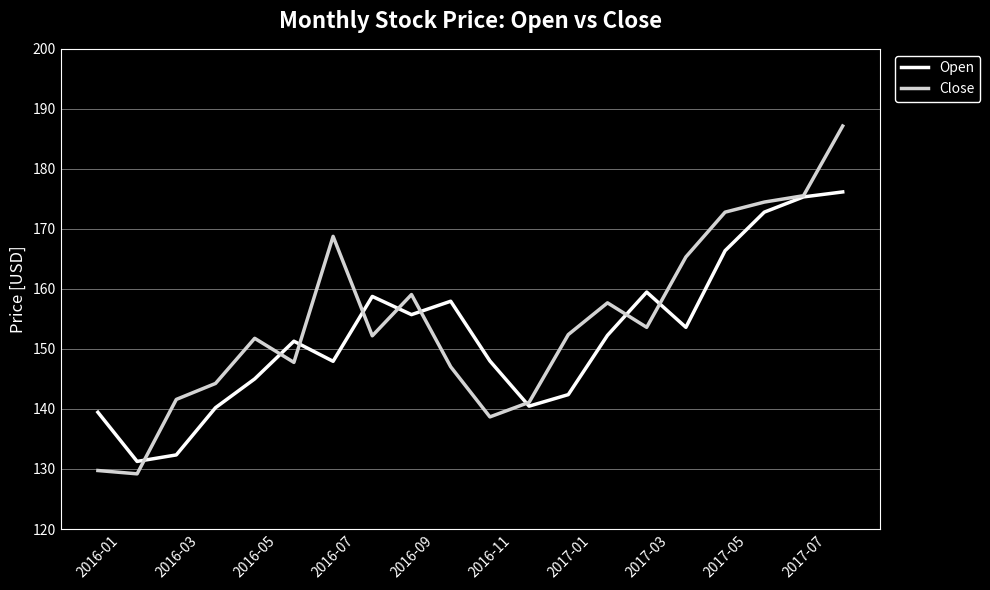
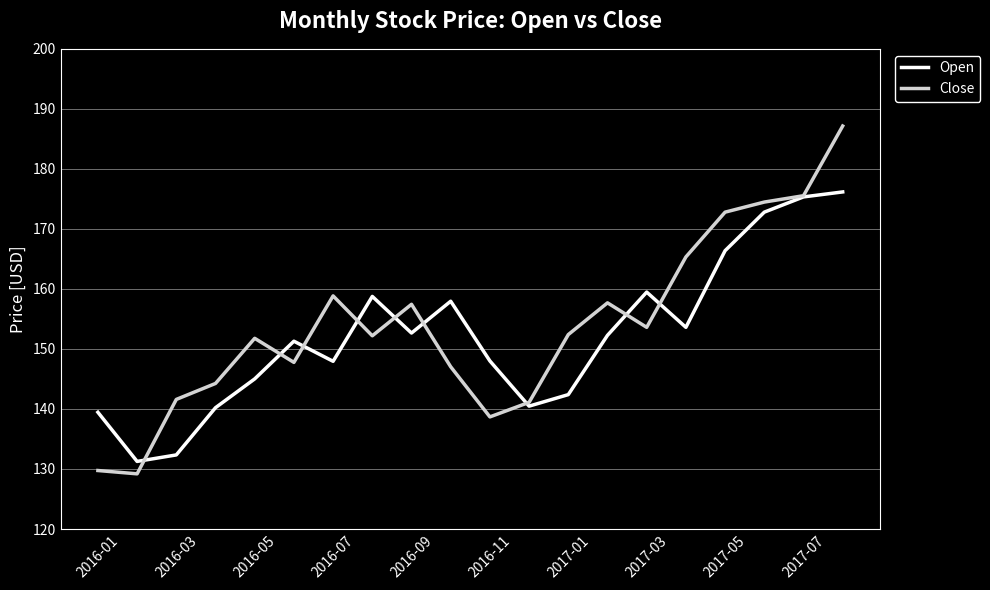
Close, 2016-07: 169 -> 159
Open, 2016-09: 156 -> 153
Close, 2016-09: 159 -> 157
